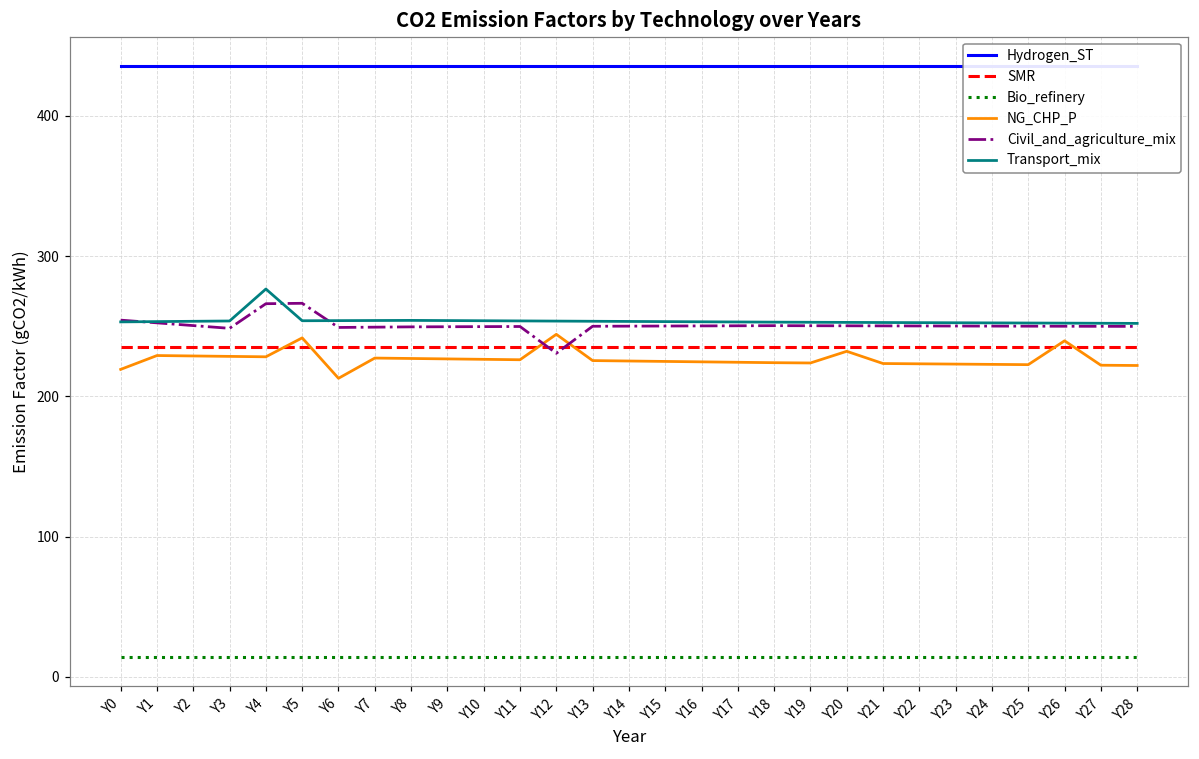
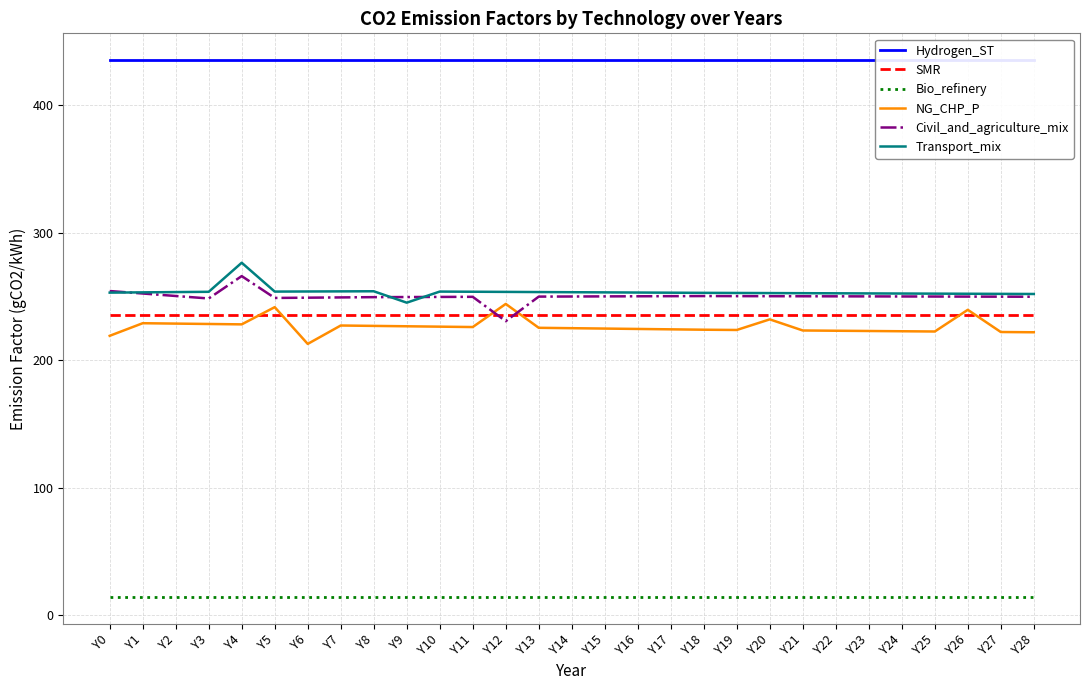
Civil_and_agriculture_mix, Y5: 266 -> 249
Transport_mix, Y9: 254 -> 245
